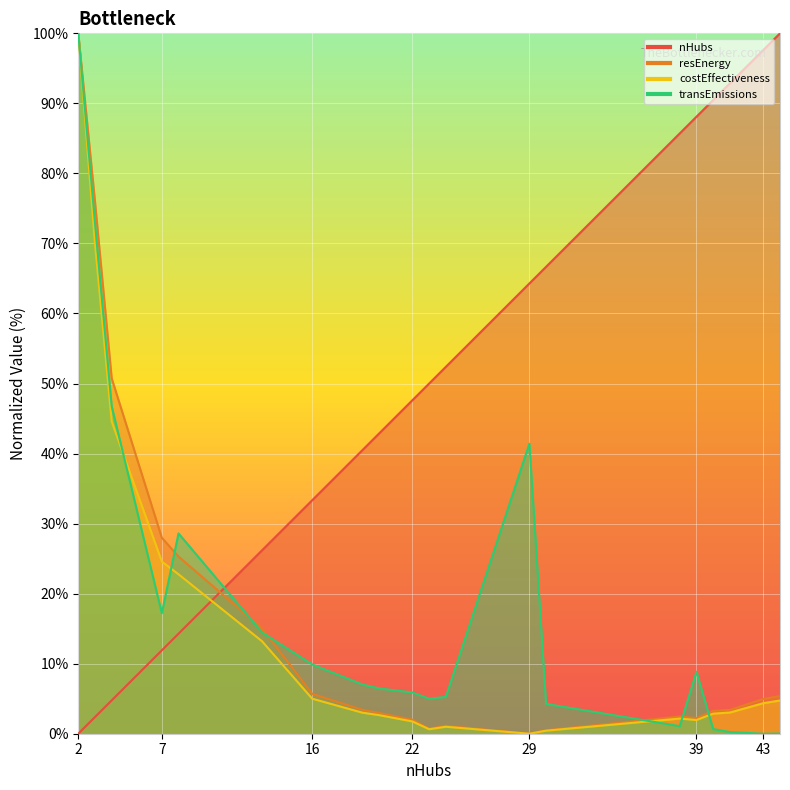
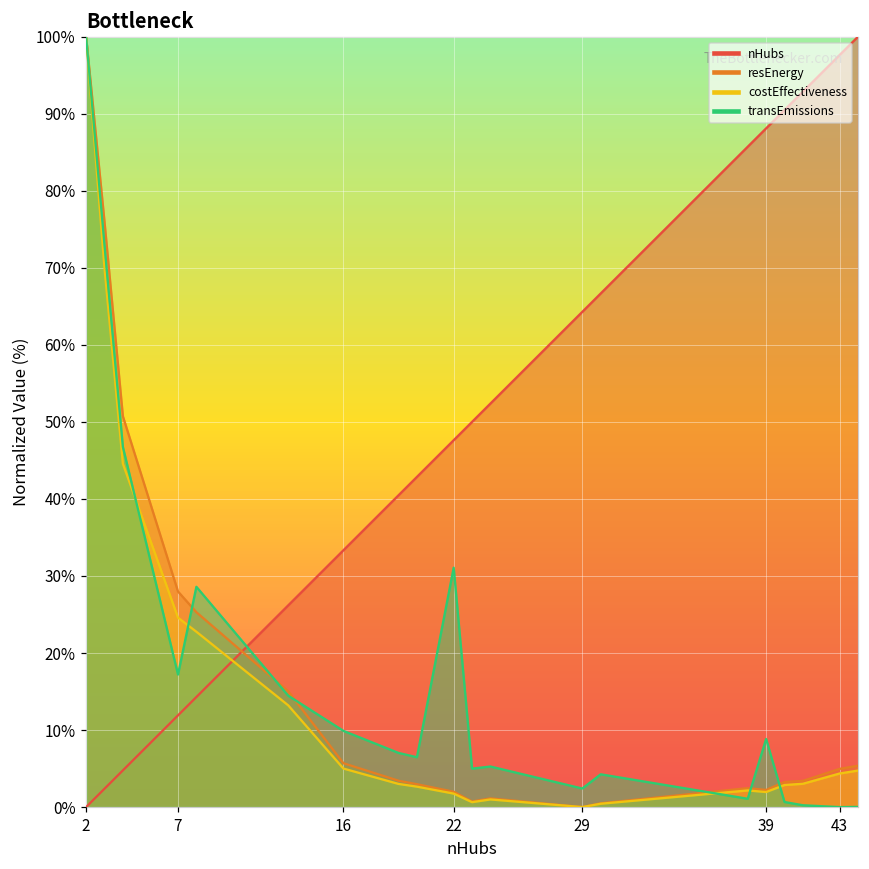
transEmissions, 22: 6% -> 31%
transEmissions, 29: 41% -> 2%
